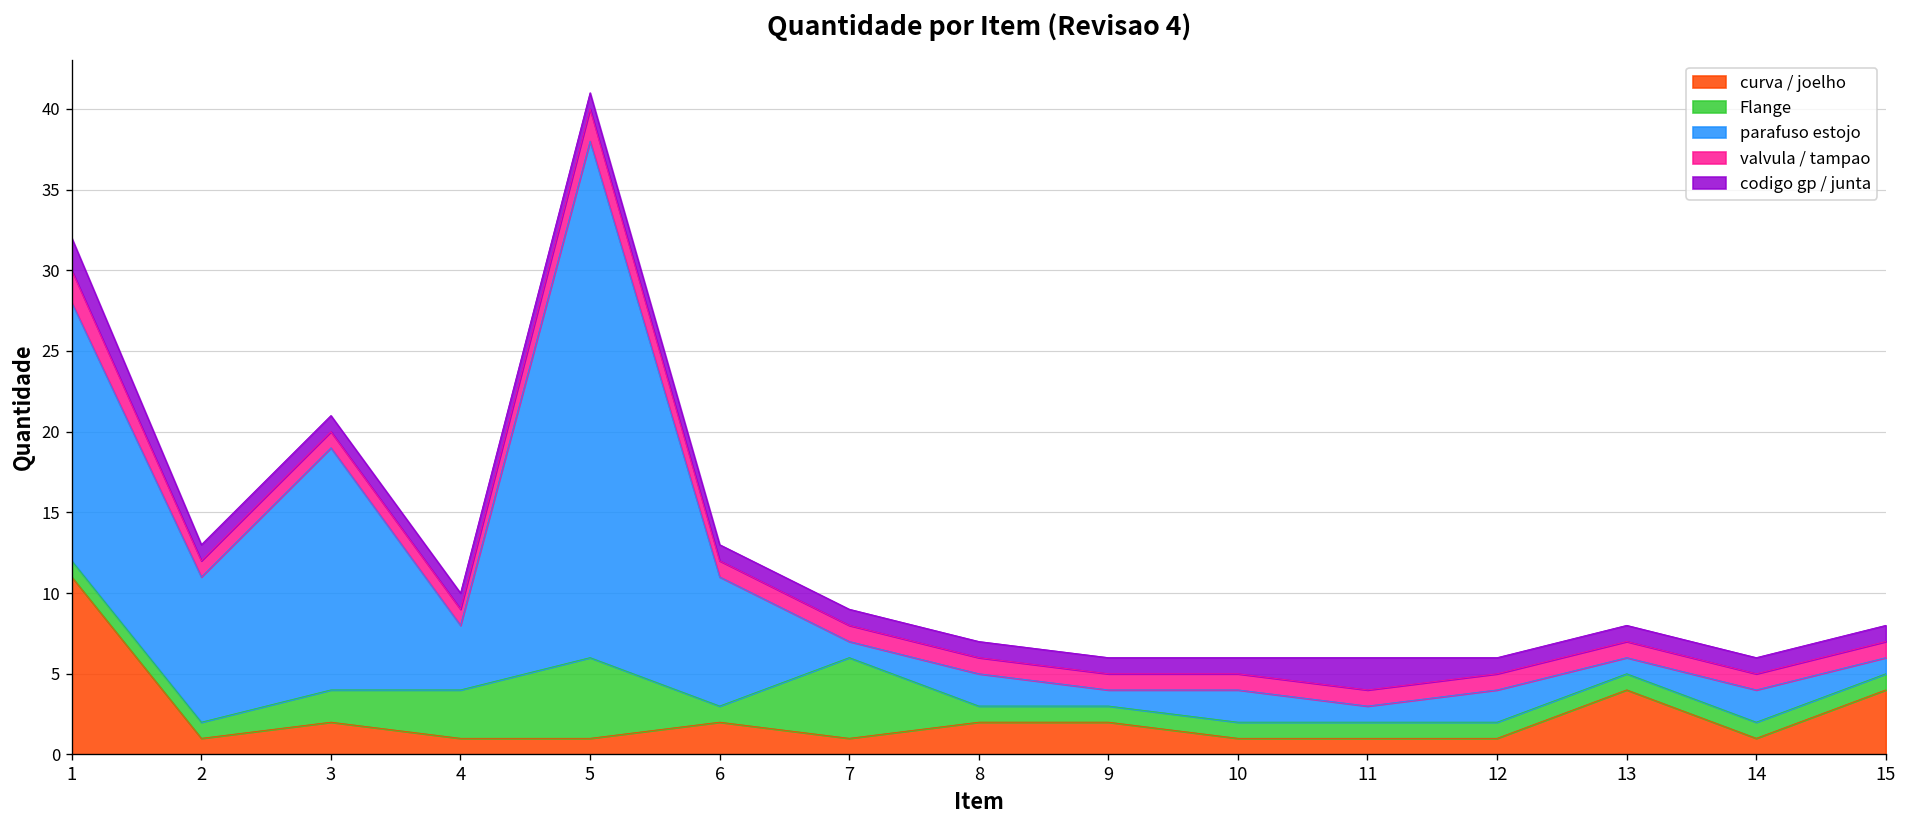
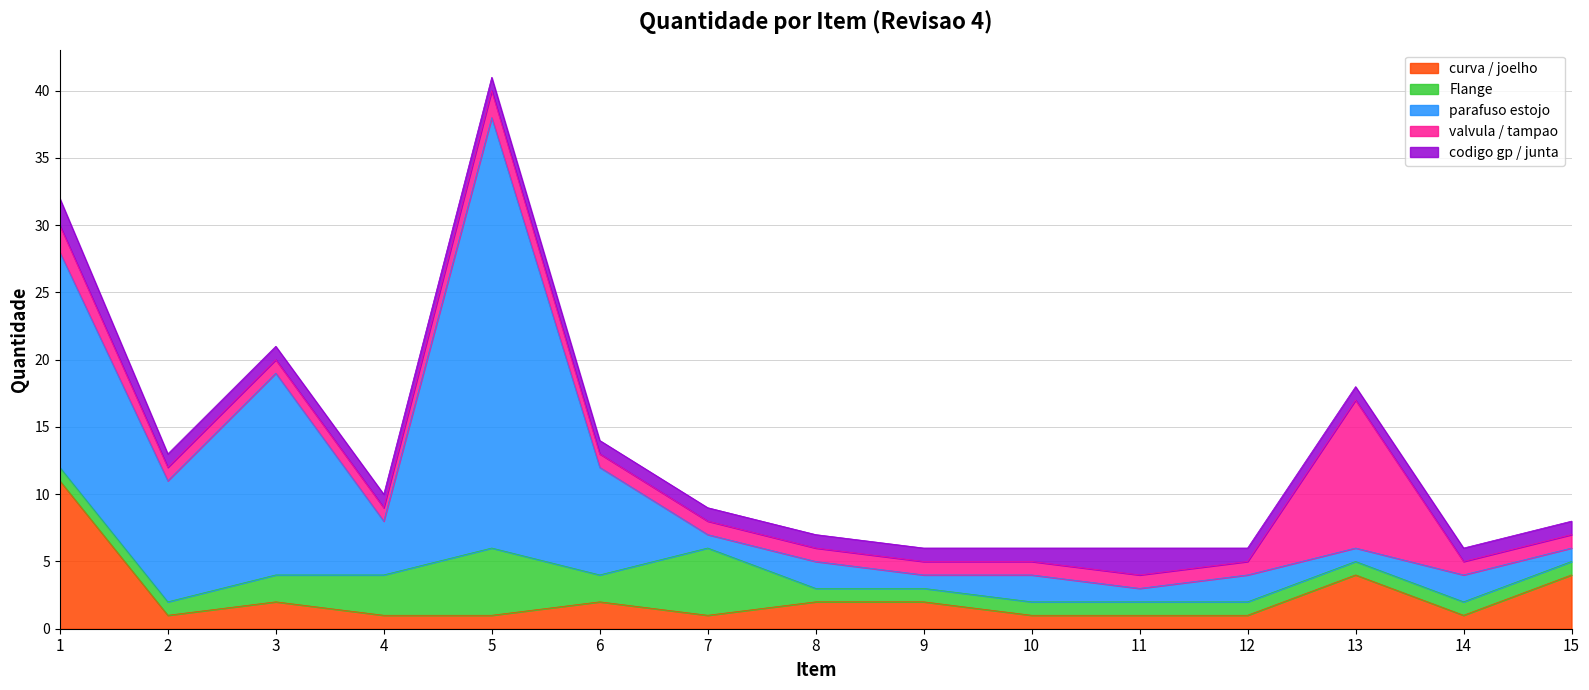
Flange, 6: 1 -> 2
valvula / tampao, 13: 1 -> 11
